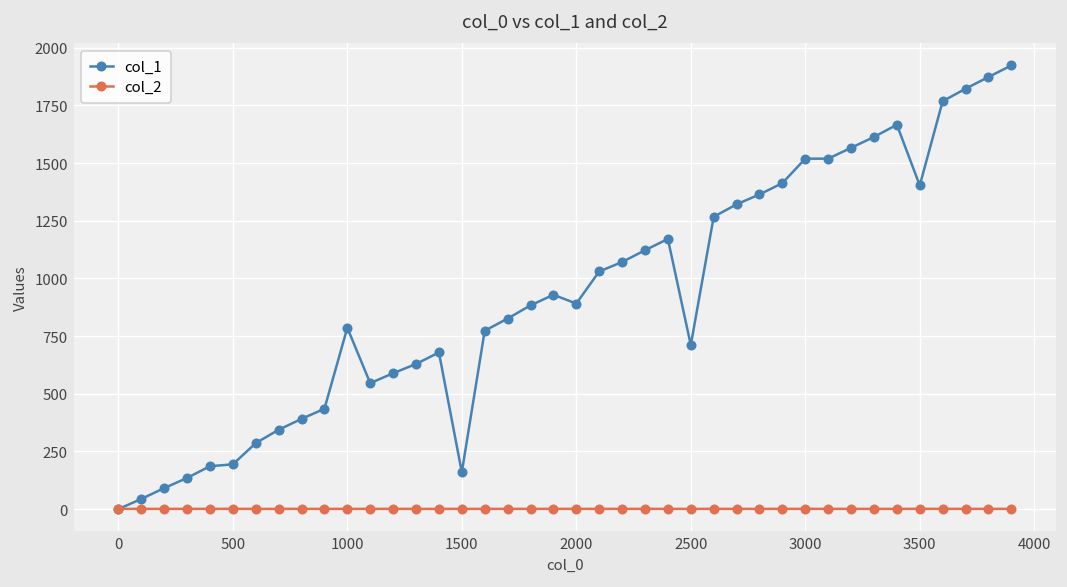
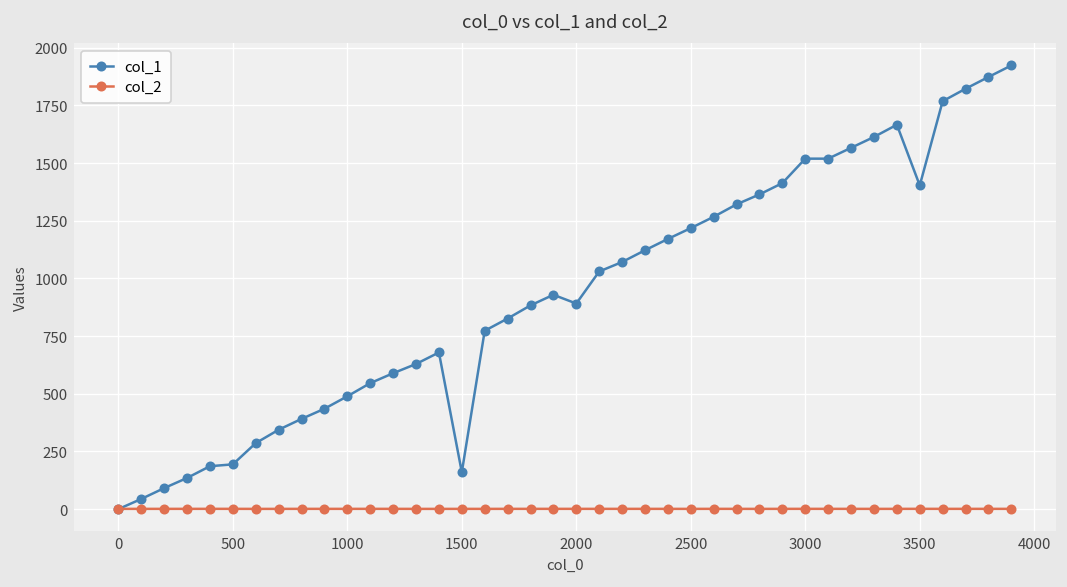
col_1, 1000: 790 -> 490
col_1, 2500: 710 -> 1220
